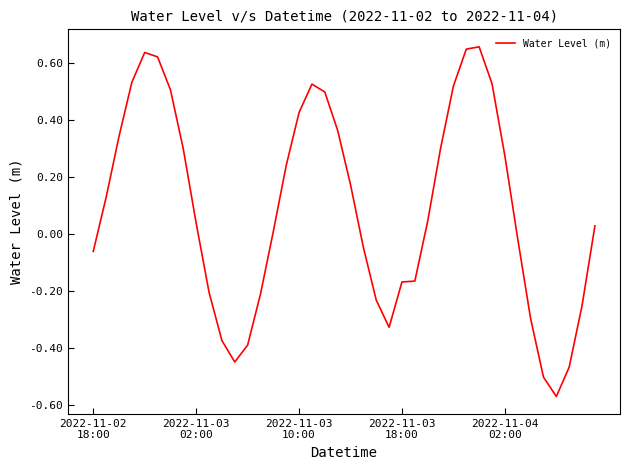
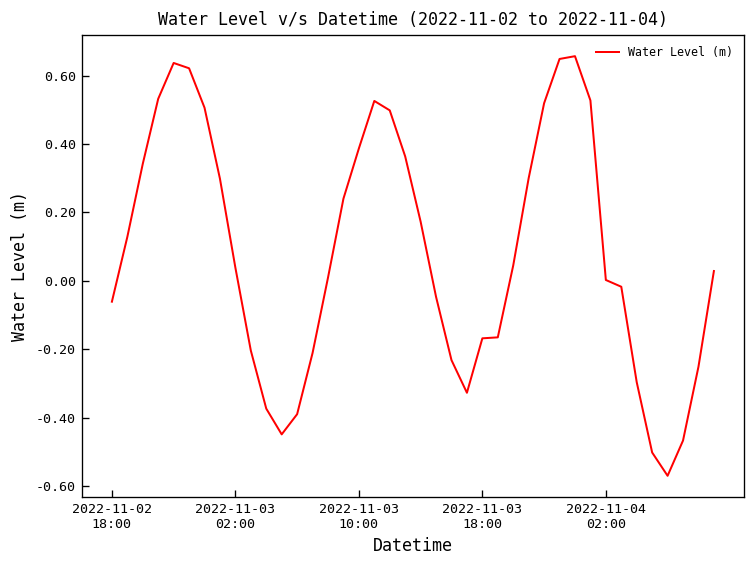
2022-11-03 10:00: 0.43 -> 0.39
2022-11-04 02:00: 0.27 -> 0.00
